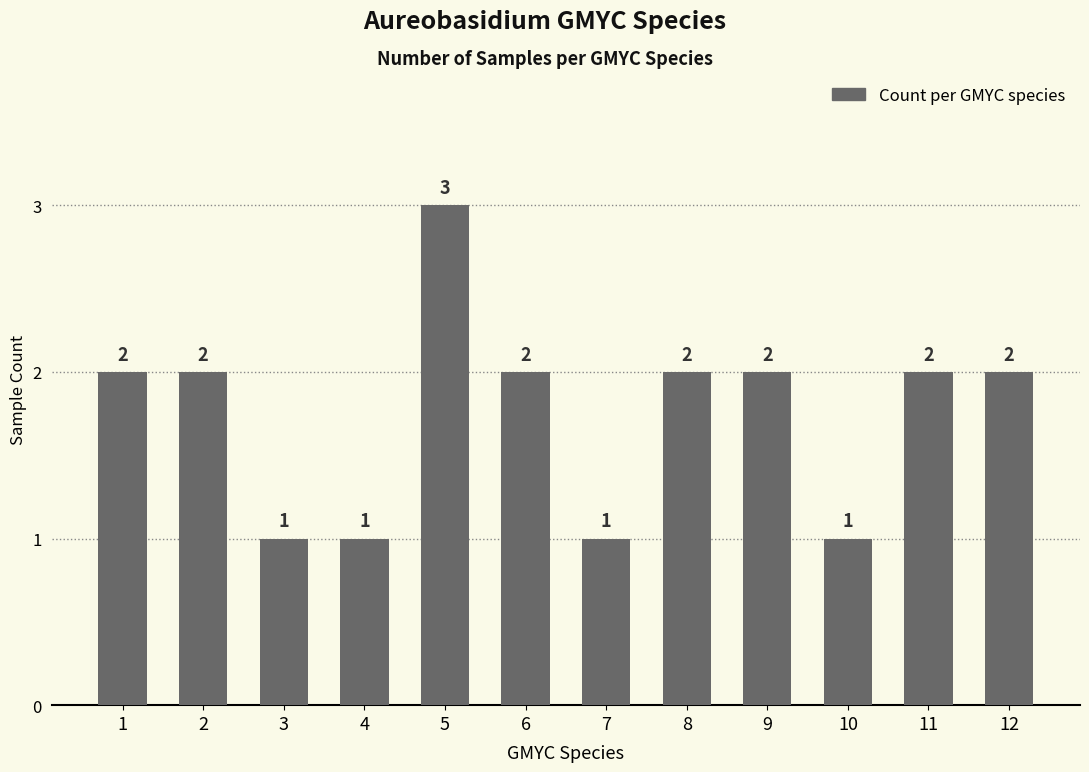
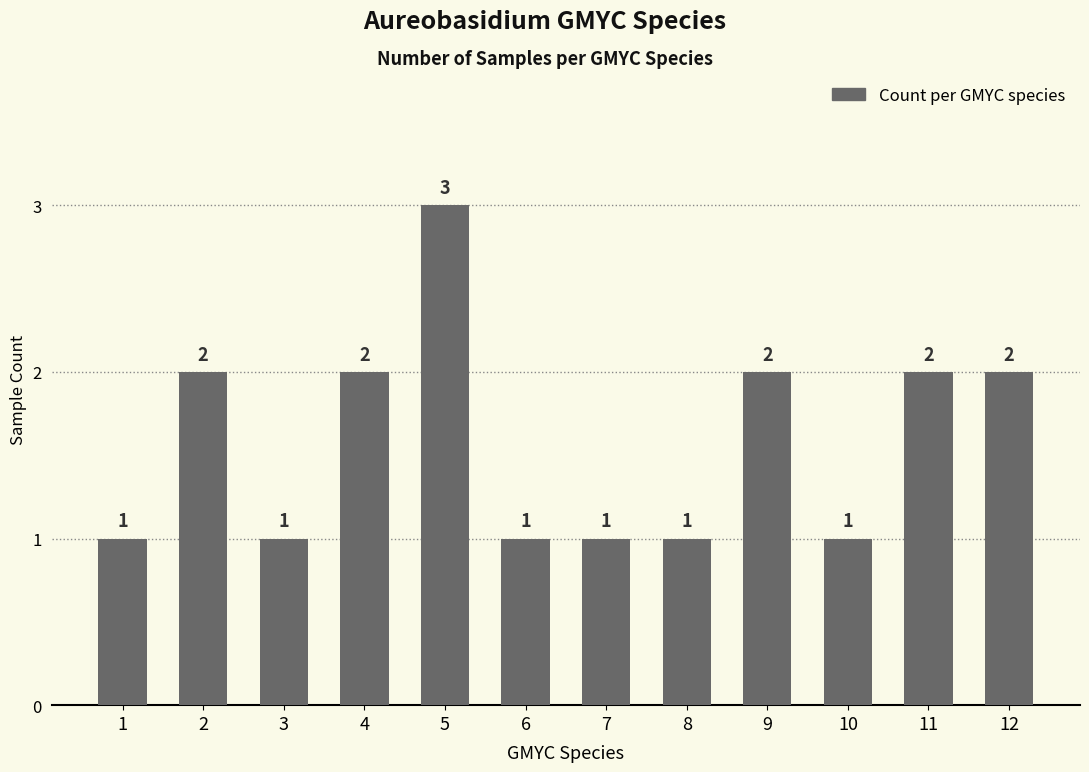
1: 2 -> 1
4: 1 -> 2
6: 2 -> 1
8: 2 -> 1
